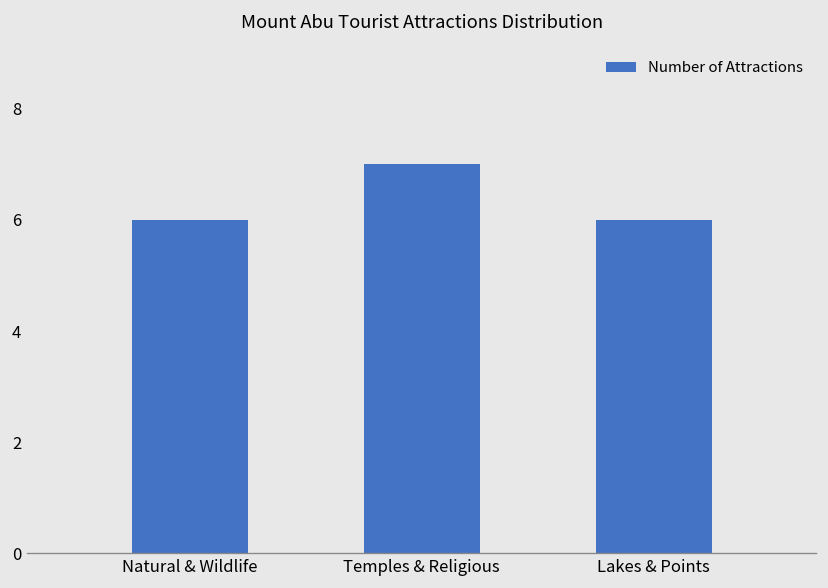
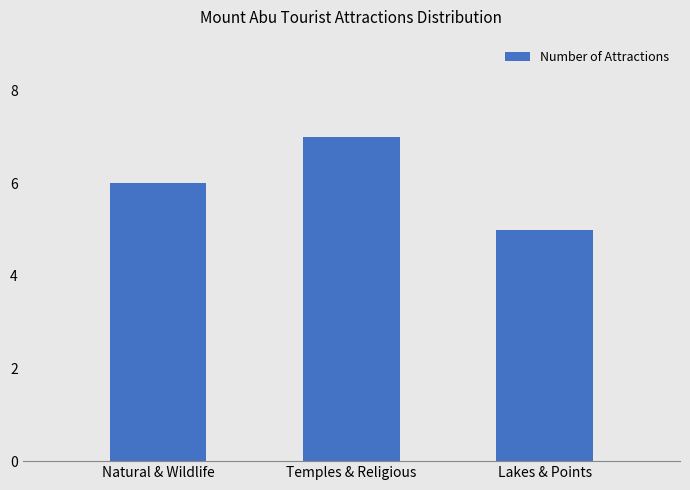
Lakes & Points: 6 -> 5
